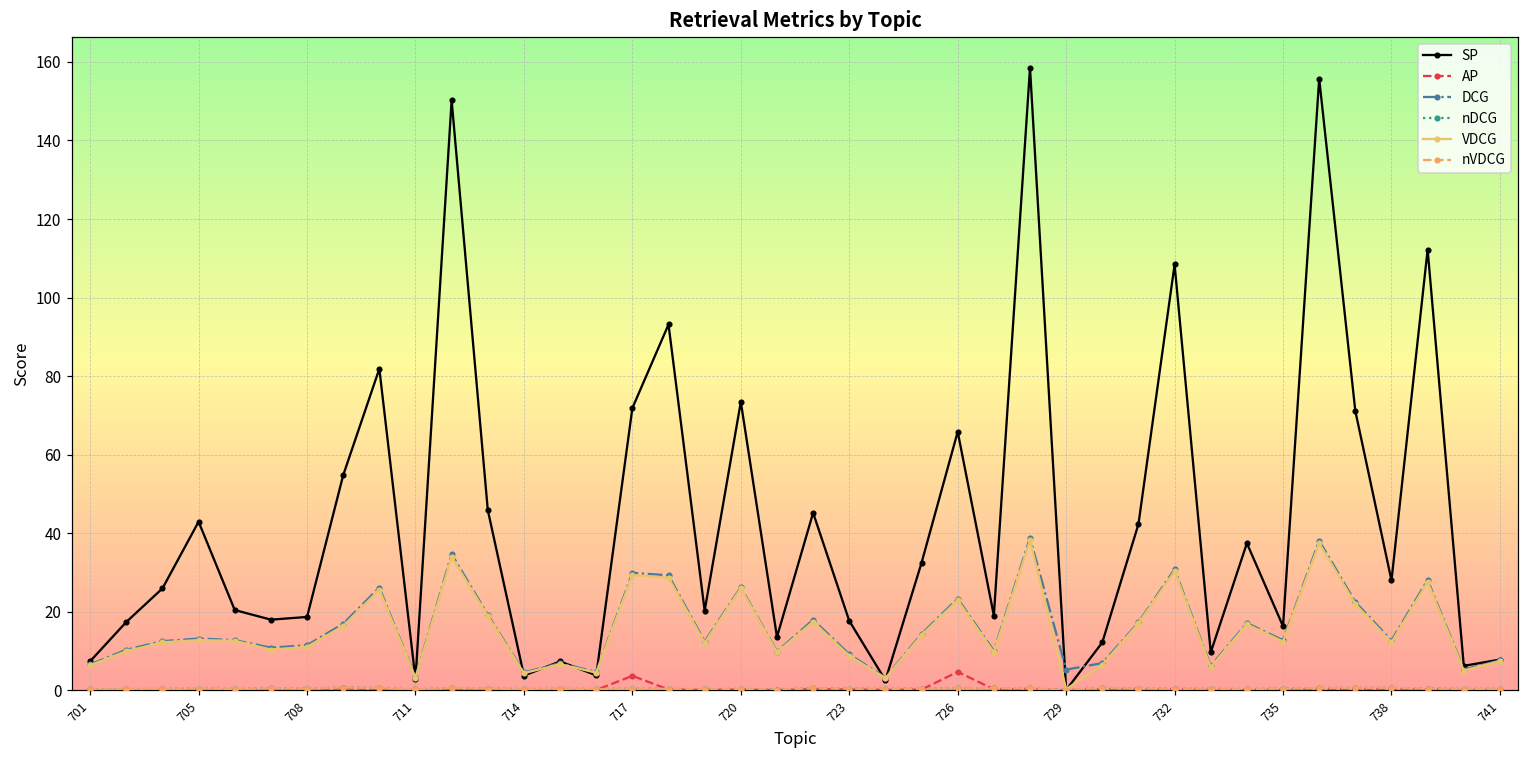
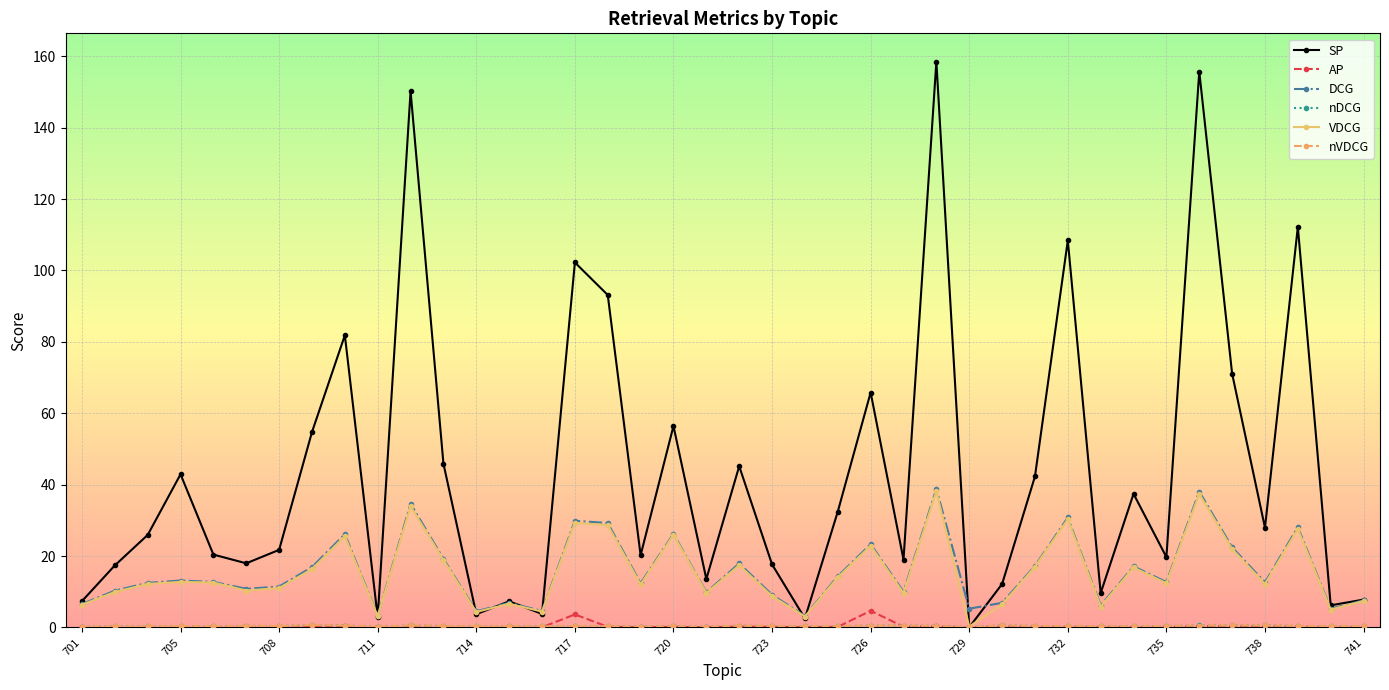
SP, 708: 19 -> 22
SP, 717: 72 -> 102
SP, 720: 73 -> 56
SP, 735: 16 -> 20
